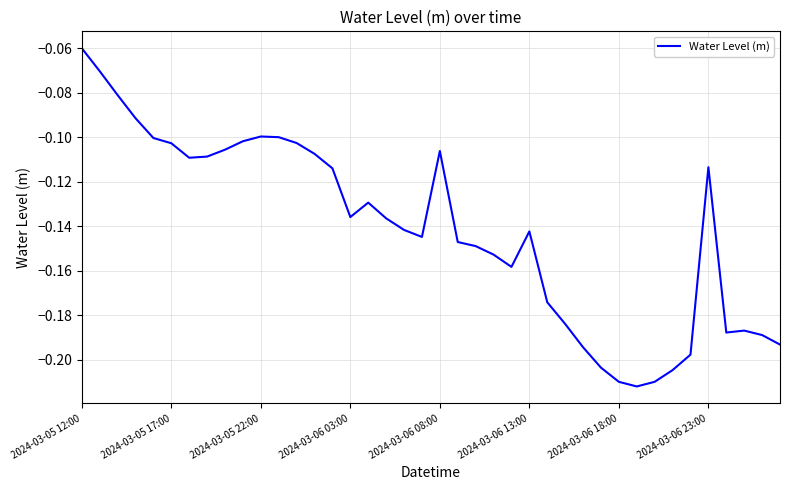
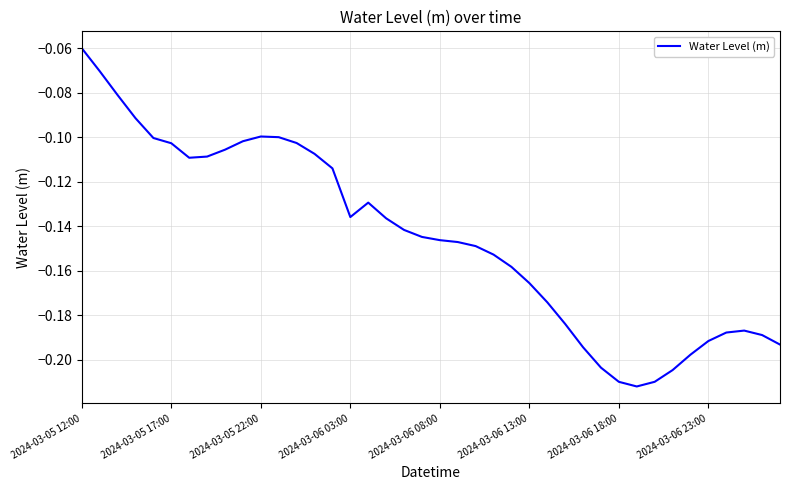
2024-03-06 08:00: -0.106 -> -0.146
2024-03-06 13:00: -0.142 -> -0.166
2024-03-06 23:00: -0.114 -> -0.192
